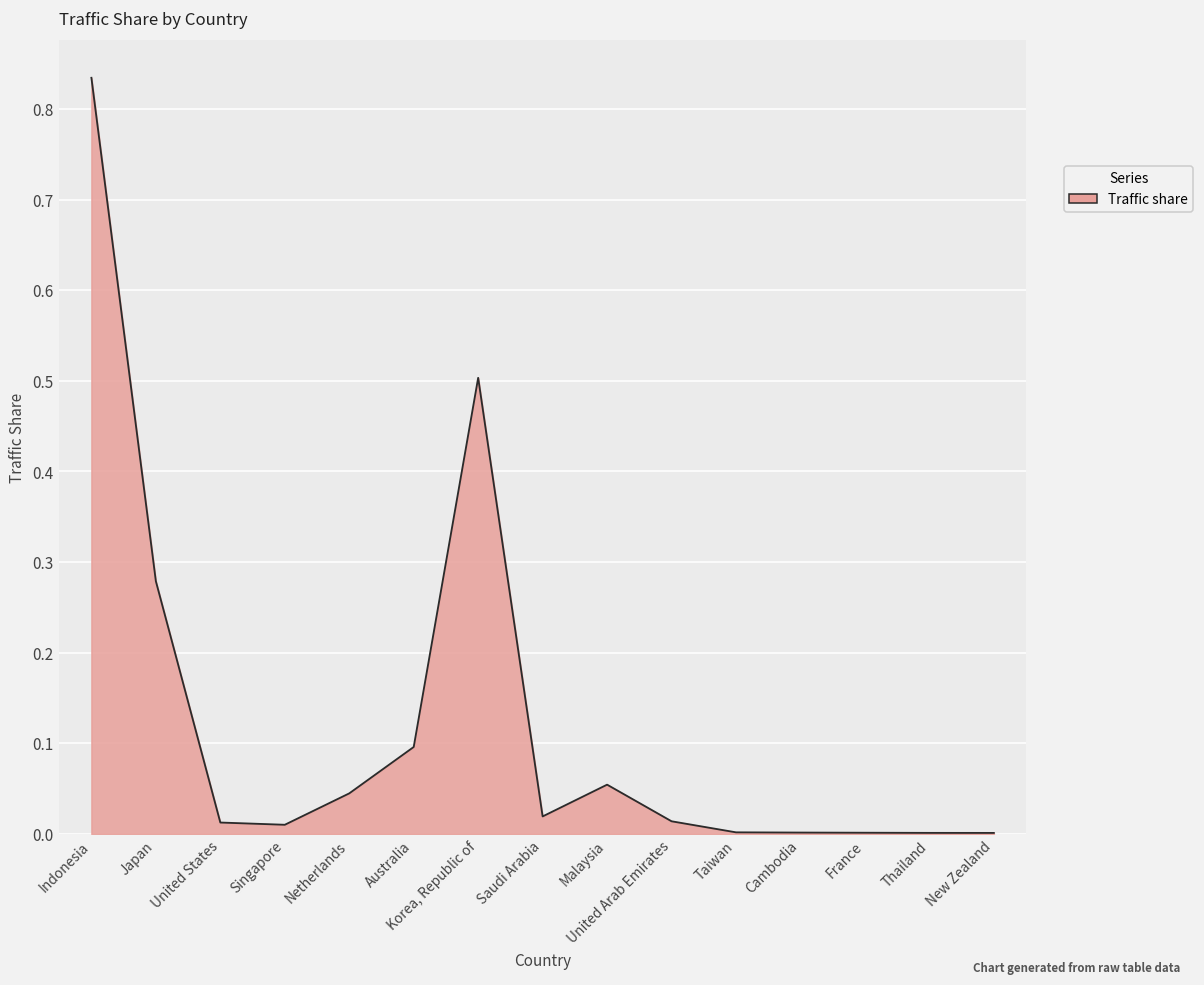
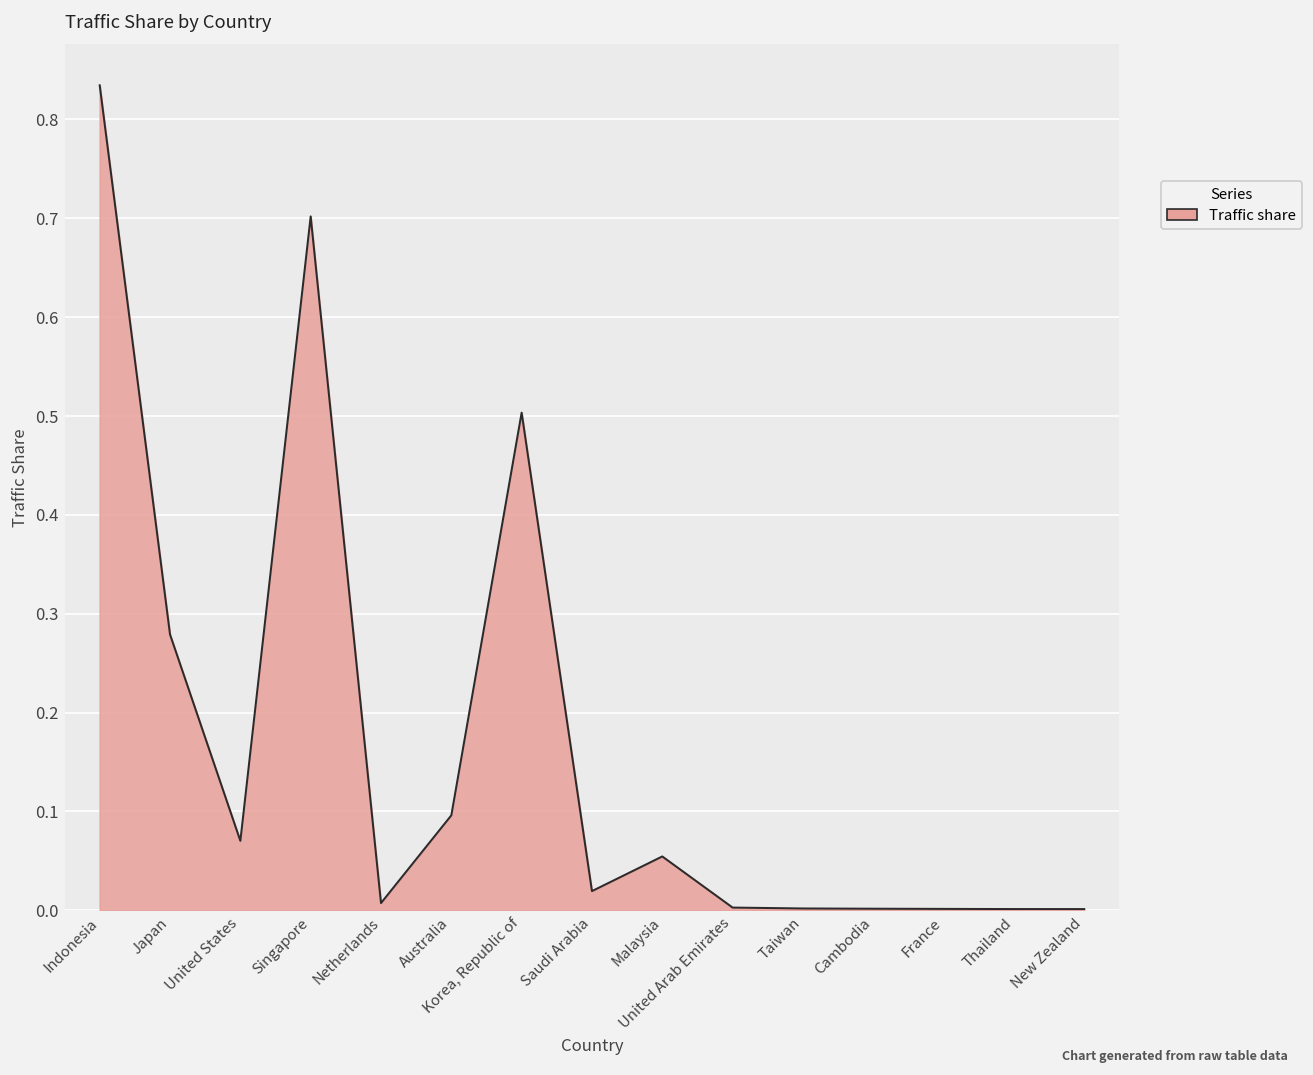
United States: 0.01 -> 0.07
Singapore: 0.01 -> 0.70
Netherlands: 0.04 -> 0.01
United Arab Emirates: 0.01 -> 0.00
